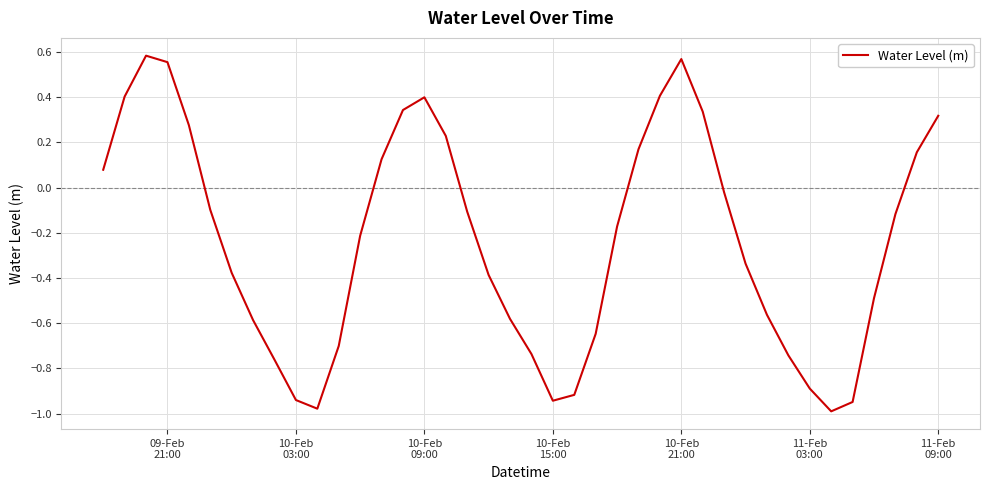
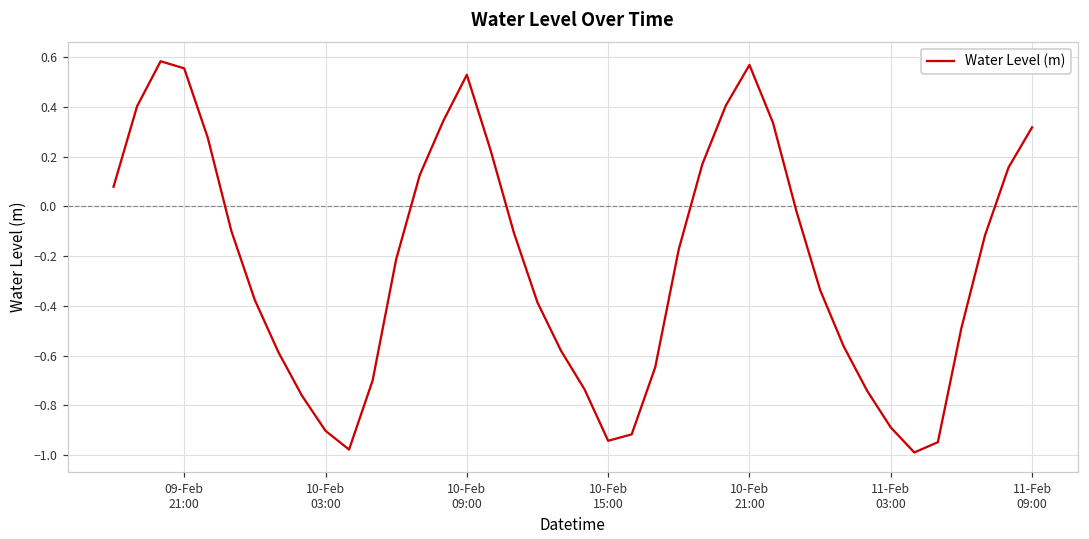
10-Feb 03:00: -0.94 -> -0.90
10-Feb 09:00: 0.40 -> 0.53
